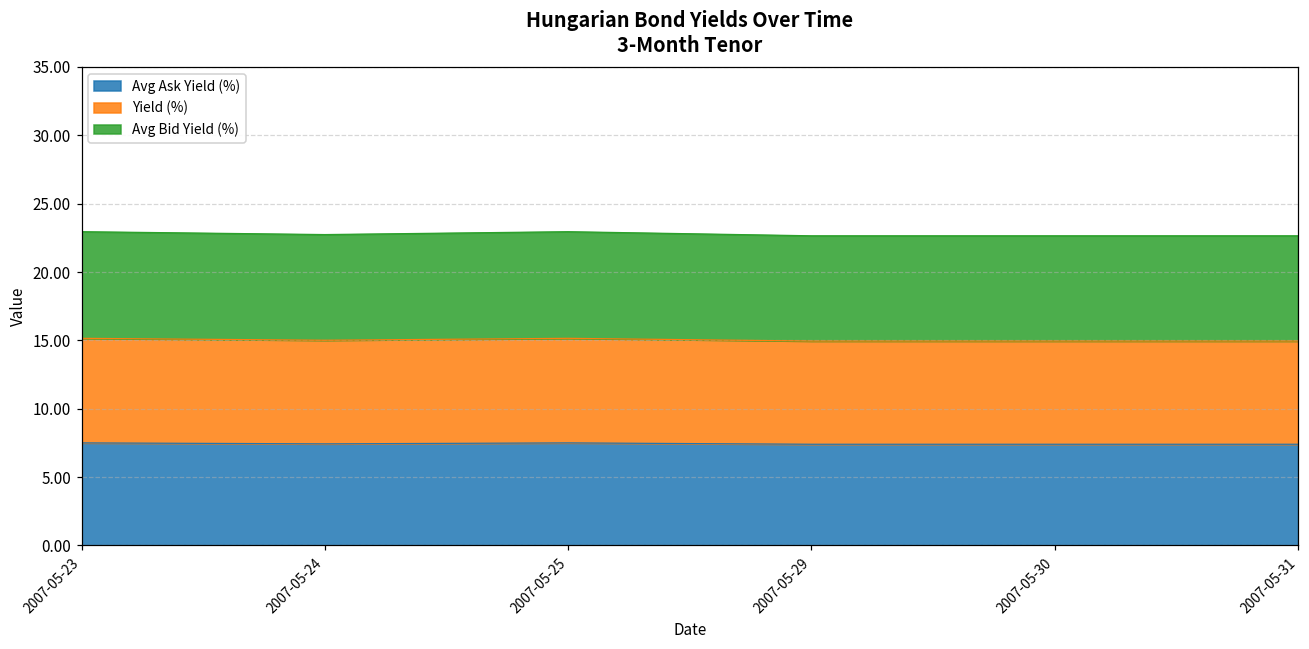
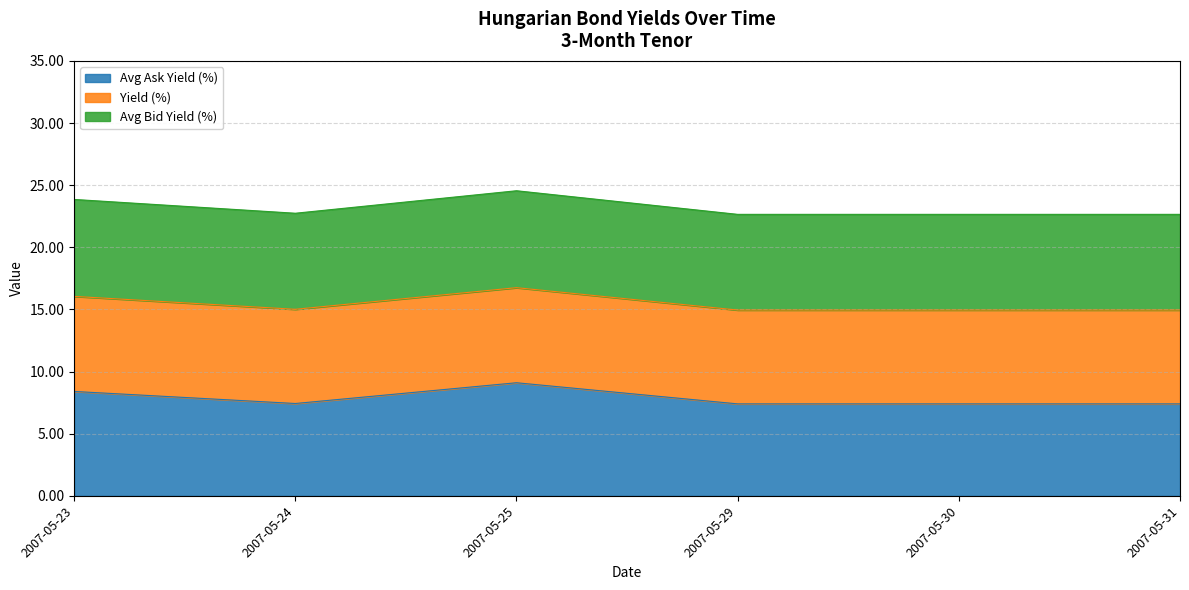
Avg Ask Yield (%), 2007-05-23: 7.5 -> 8.4
Avg Ask Yield (%), 2007-05-25: 7.5 -> 9.1
